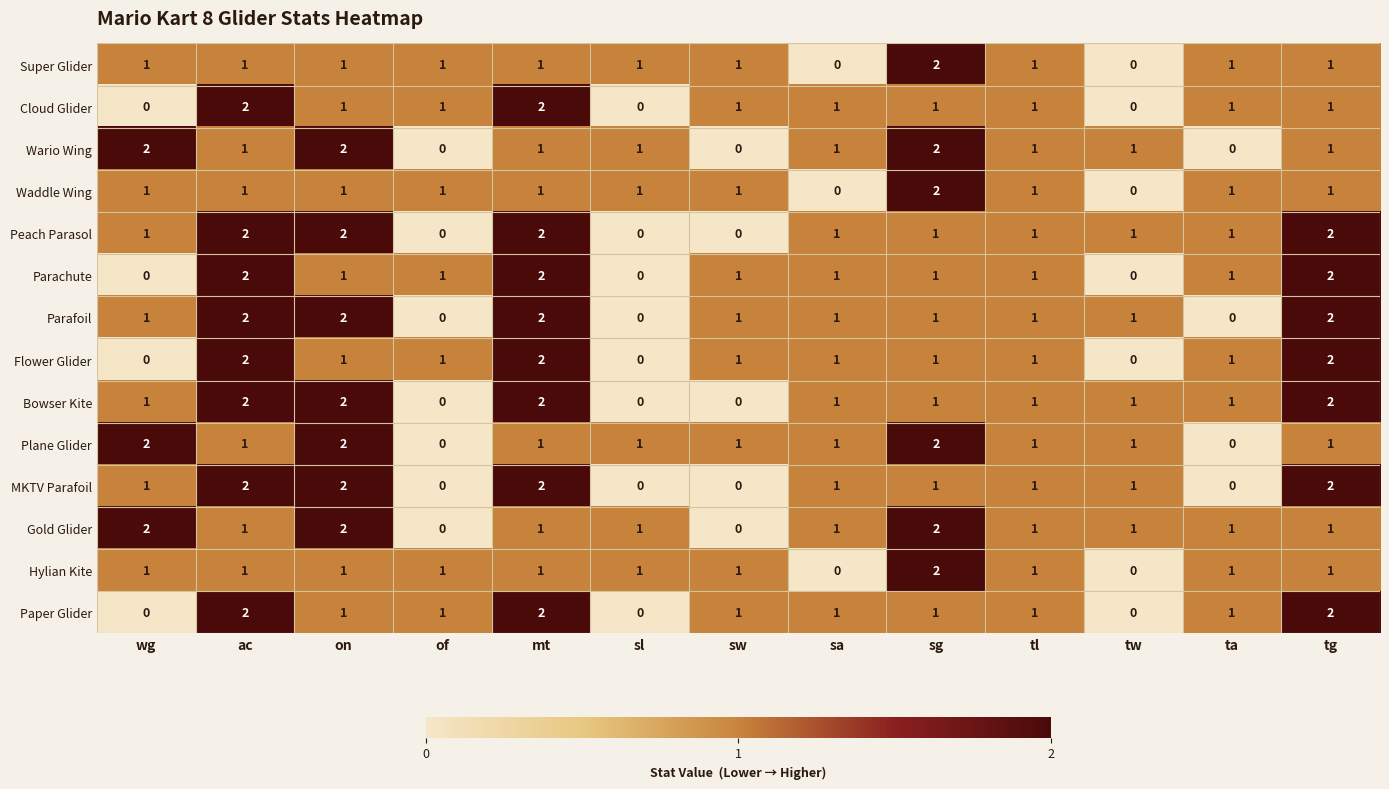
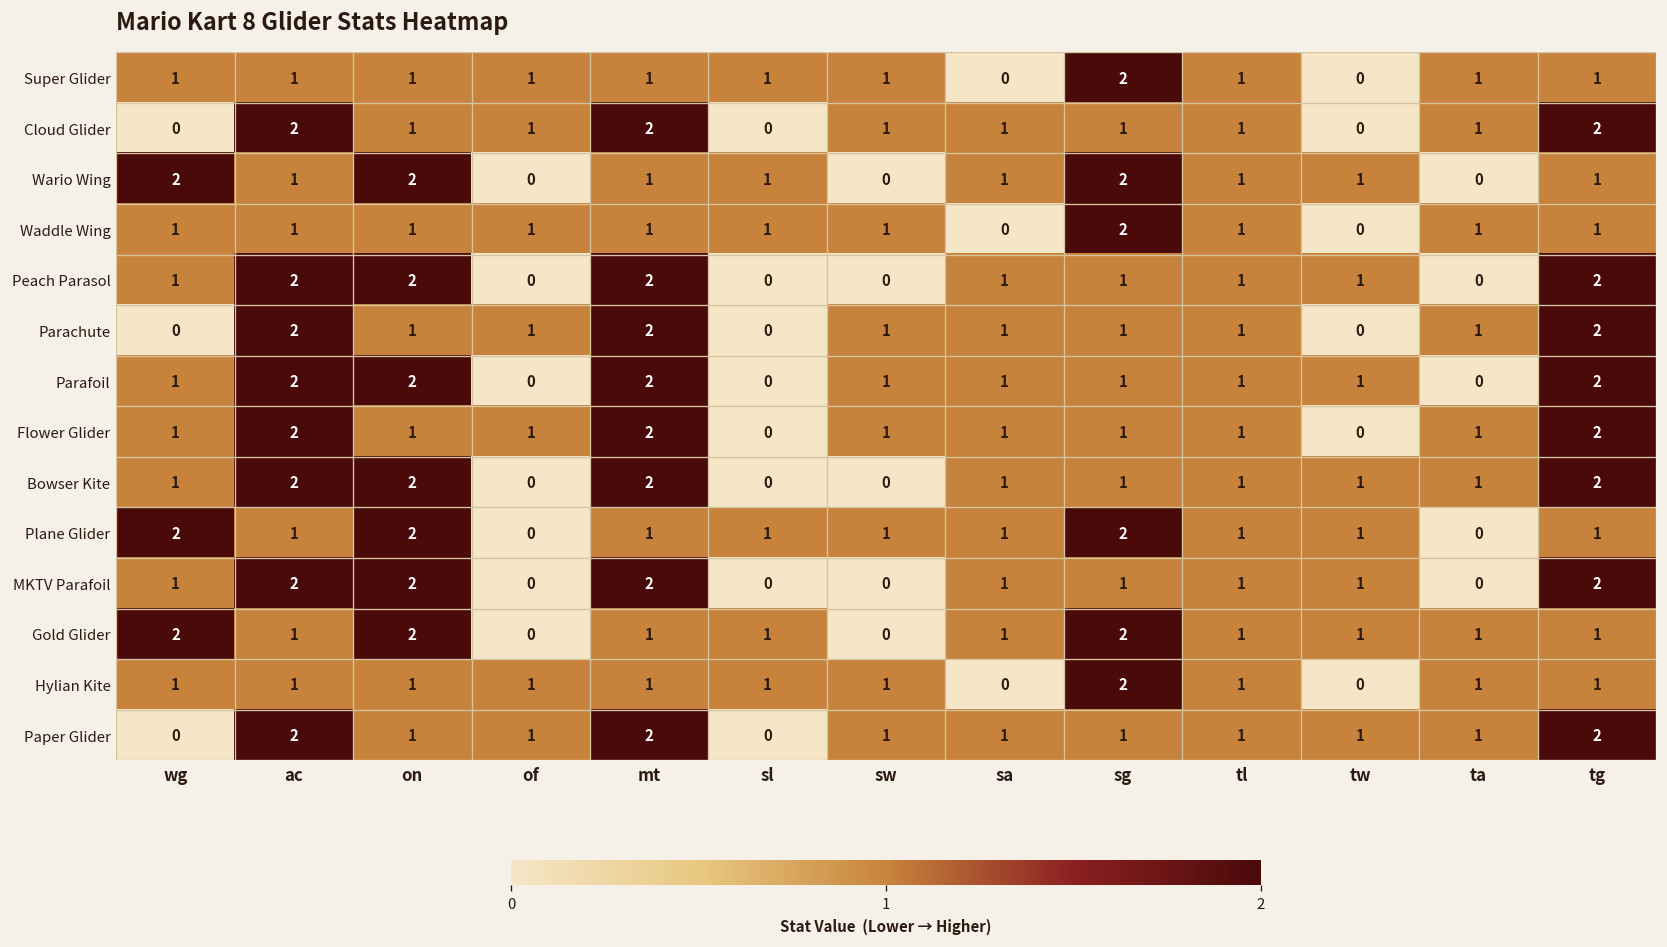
Cloud Glider, tg: 1 -> 2
Peach Parasol, ta: 1 -> 0
Flower Glider, wg: 0 -> 1
Paper Glider, tw: 0 -> 1
